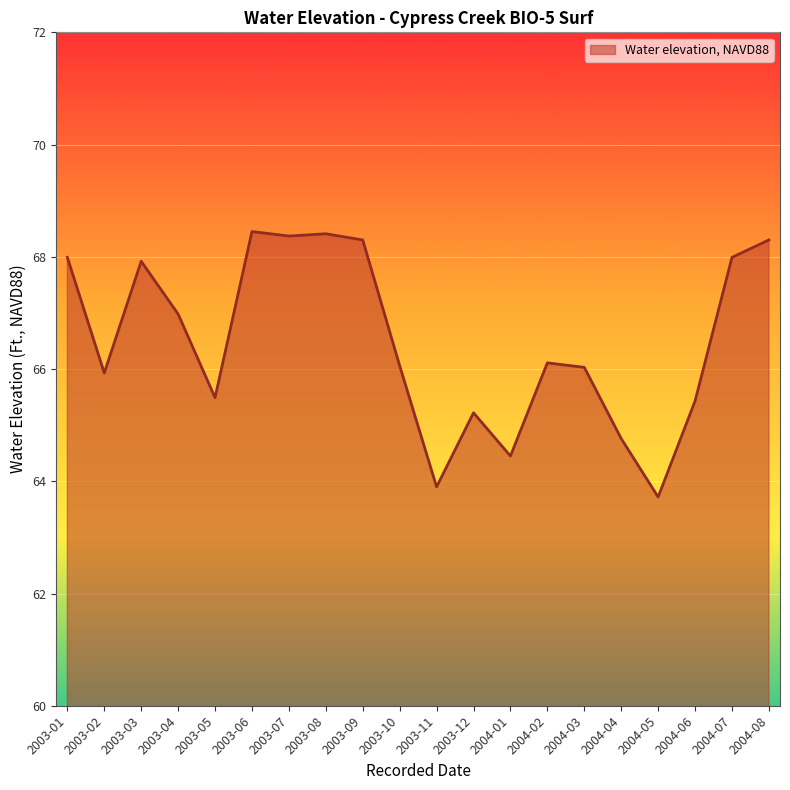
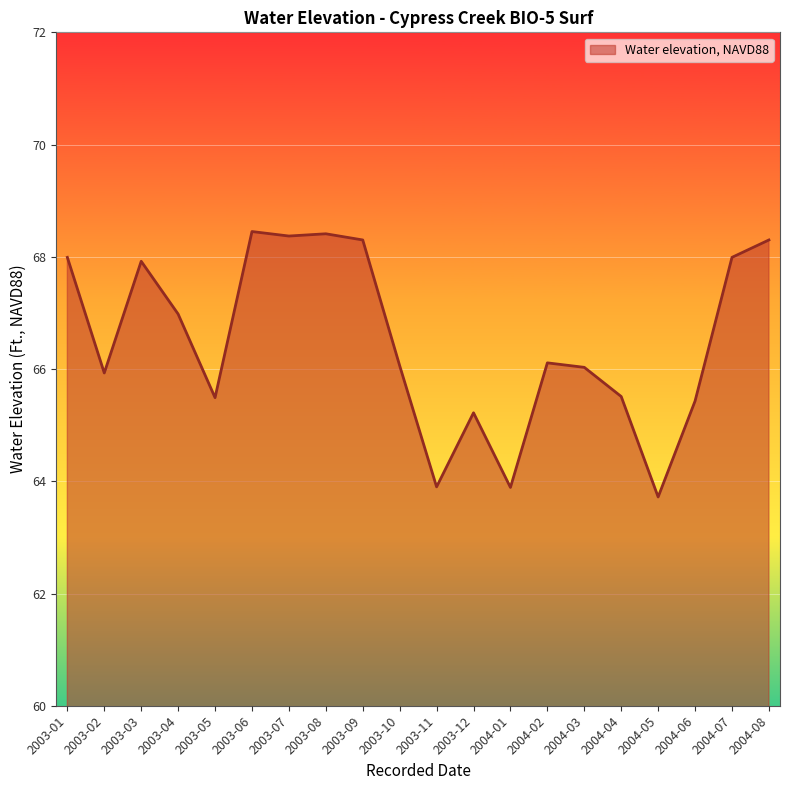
2004-01: 64.5 -> 63.9
2004-04: 64.8 -> 65.5
